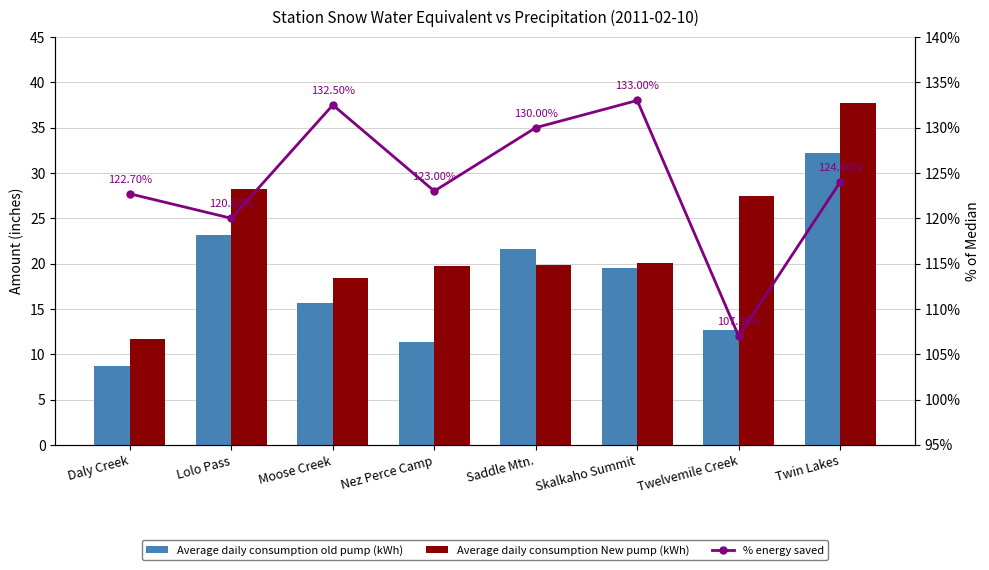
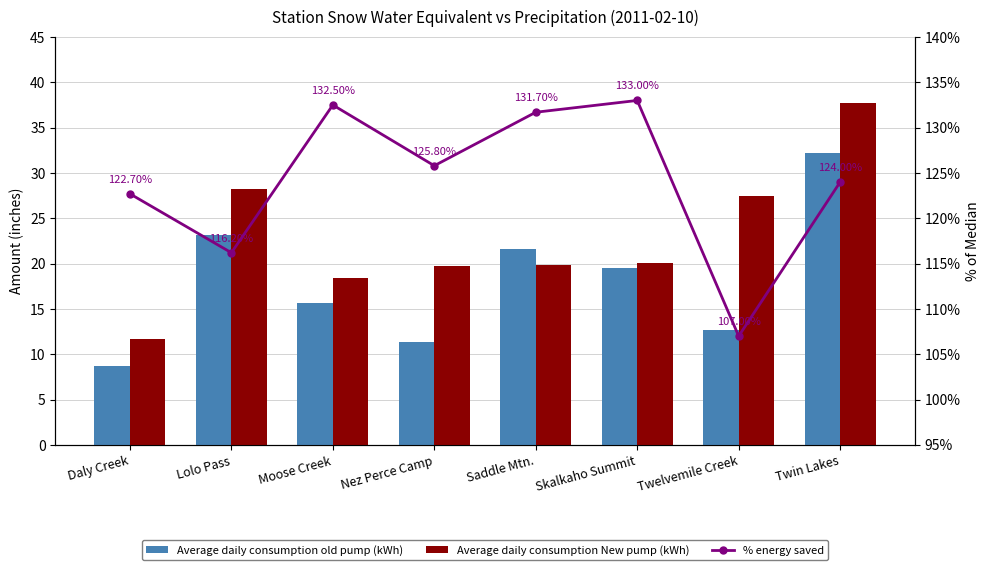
% energy saved, Lolo Pass: 120.00% -> 116.20%
% energy saved, Nez Perce Camp: 123.00% -> 125.80%
% energy saved, Saddle Mtn.: 130.00% -> 131.70%
